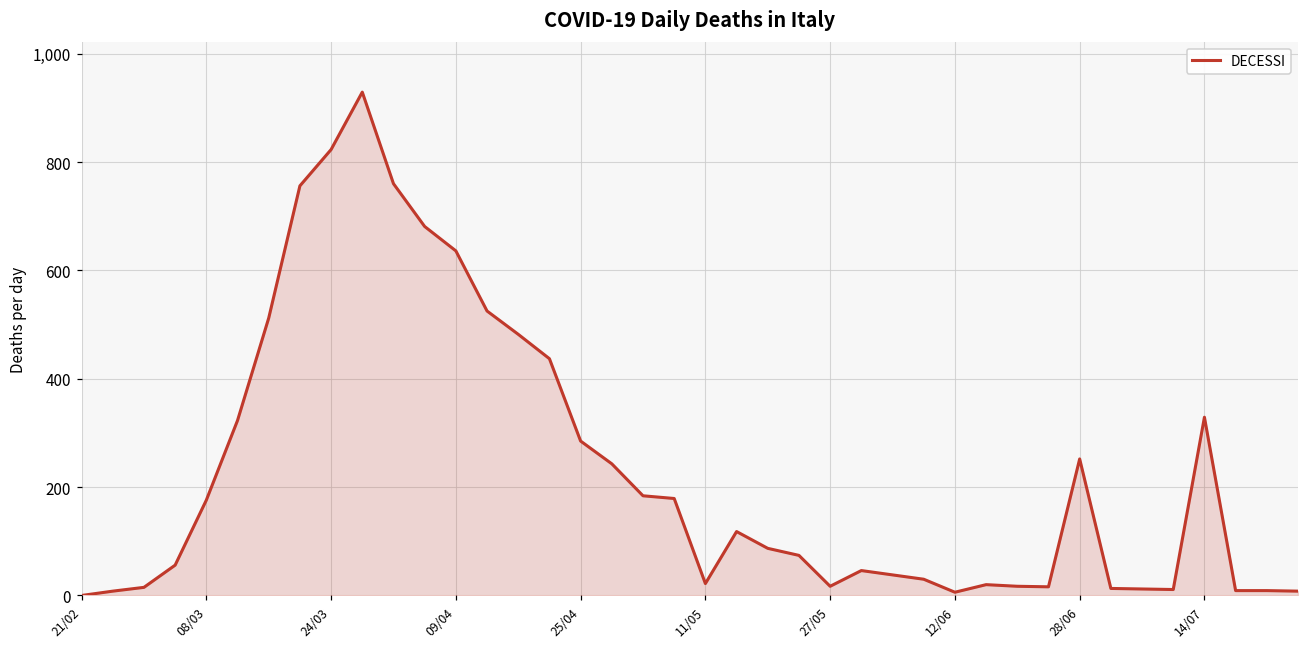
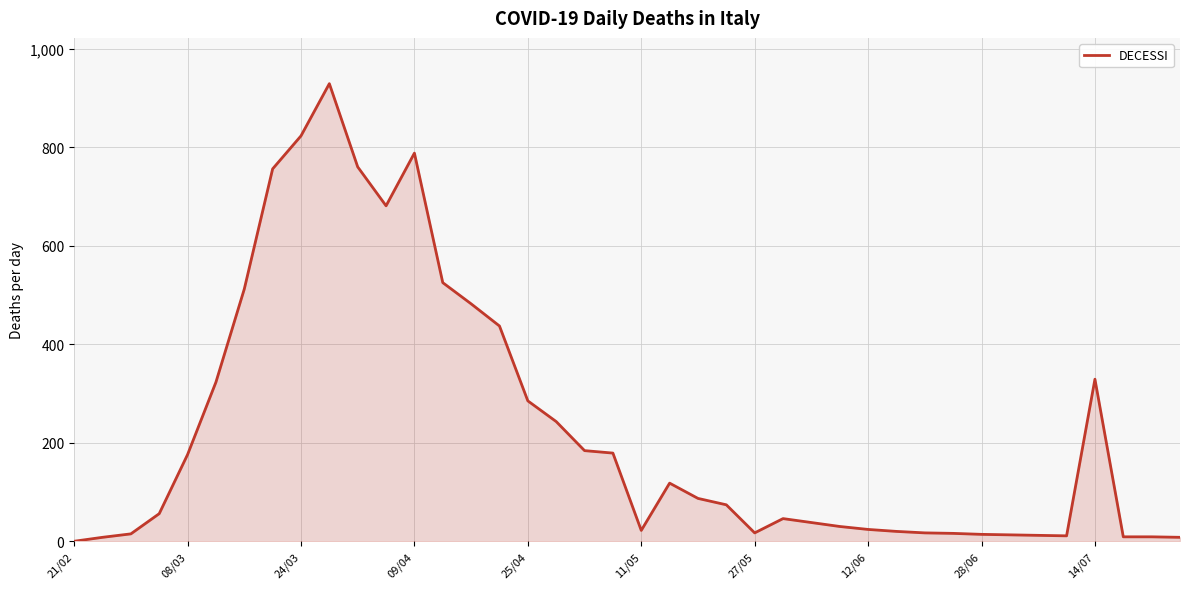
09/04: 640 -> 790
12/06: 10 -> 20
28/06: 250 -> 10
